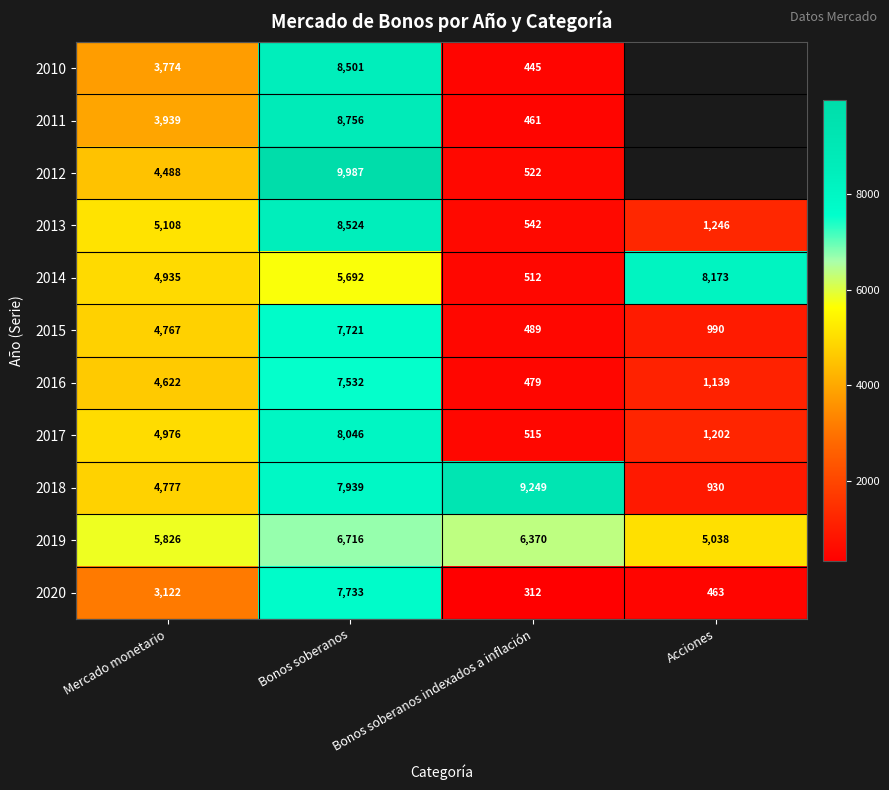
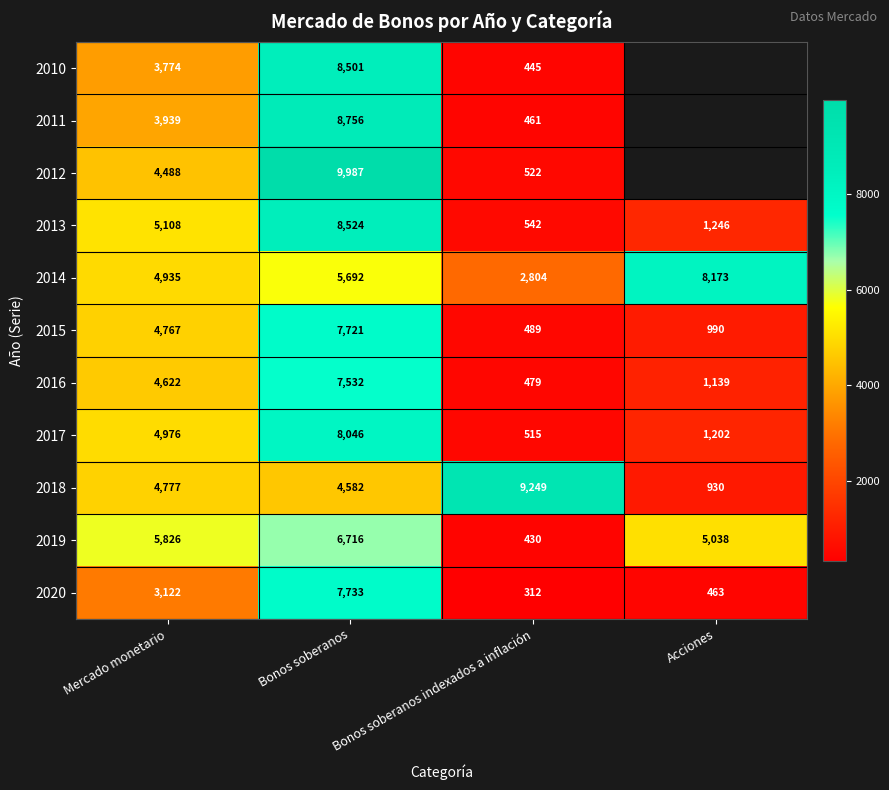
2014, Bonos soberanos indexados a inflación: 512 -> 2,804
2018, Bonos soberanos: 7,939 -> 4,582
2019, Bonos soberanos indexados a inflación: 6,370 -> 430
